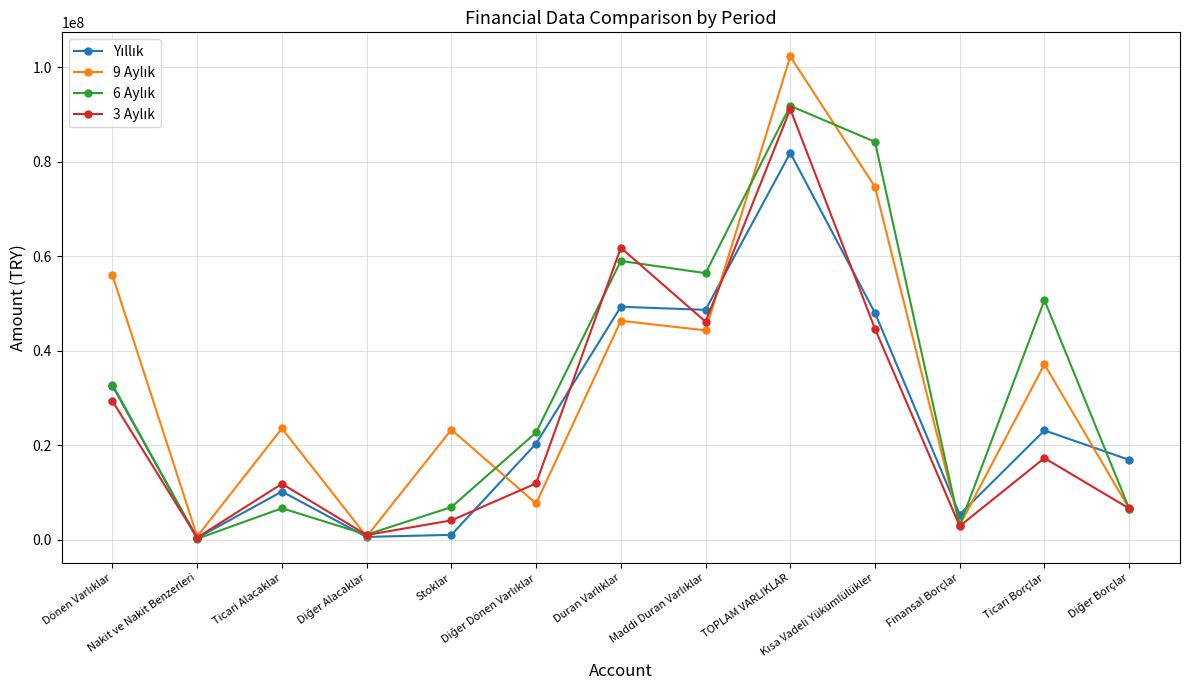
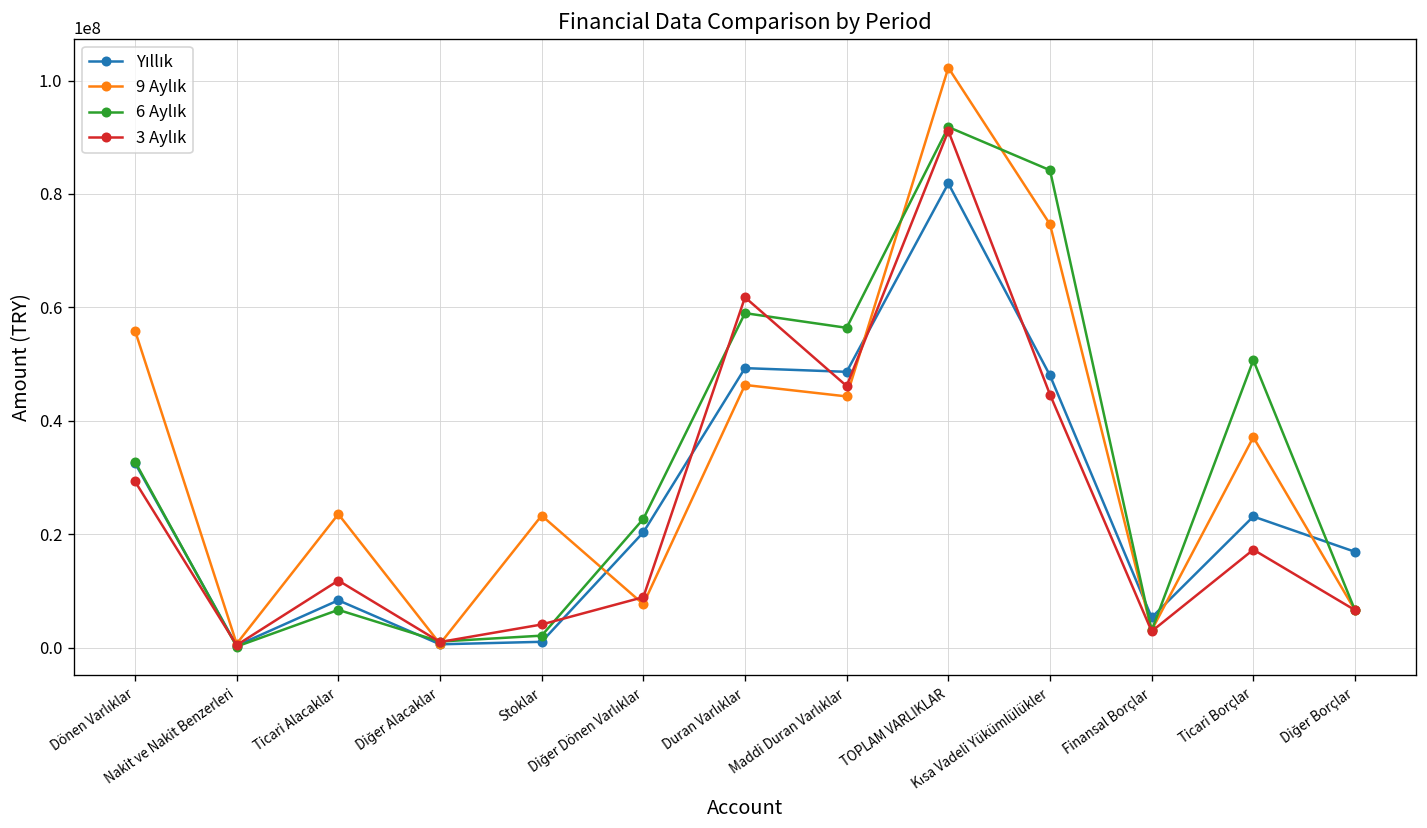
Yıllık, Ticari Alacaklar: 10000000 -> 8000000
6 Aylık, Stoklar: 7000000 -> 2000000
3 Aylık, Diğer Dönen Varlıklar: 12000000 -> 9000000
